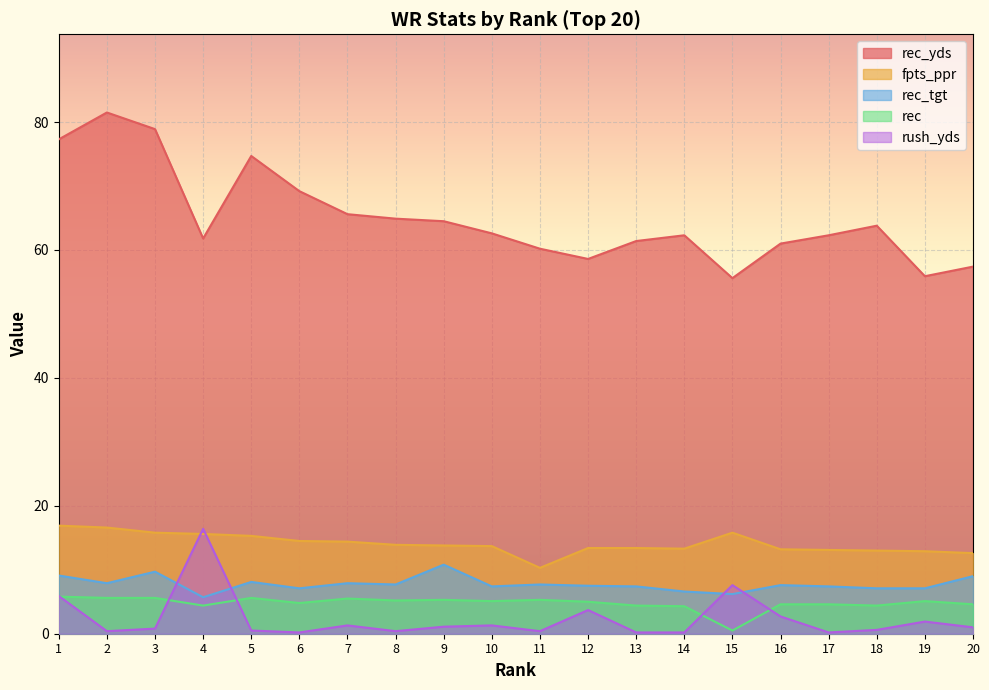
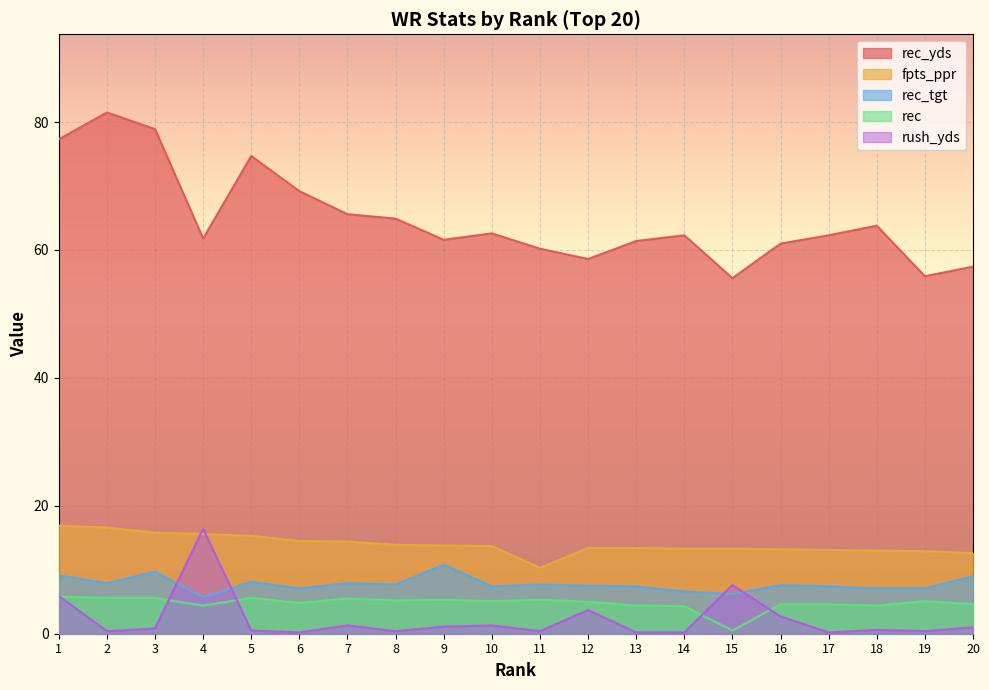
rec_yds, 9: 65 -> 62
fpts_ppr, 15: 16 -> 13
rush_yds, 19: 2 -> 0
